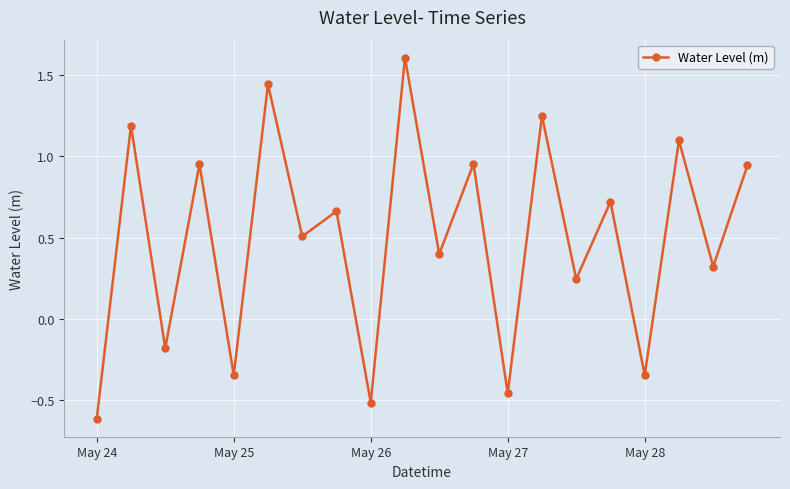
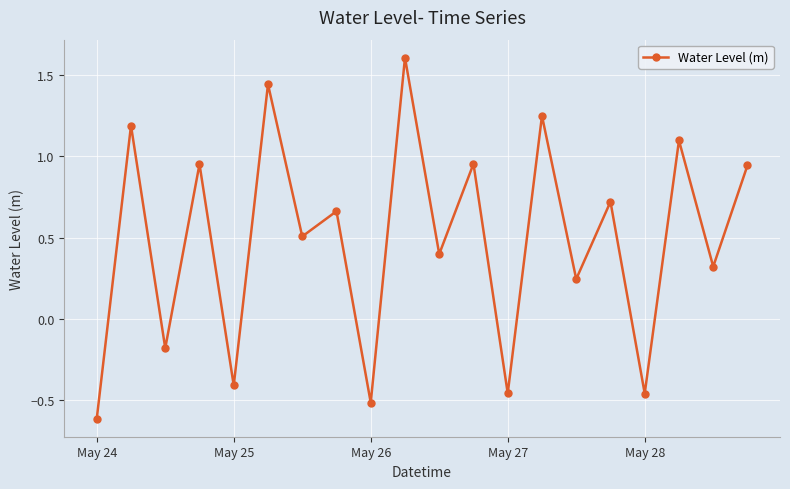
May 25: -0.35 -> -0.41
May 28: -0.35 -> -0.46
